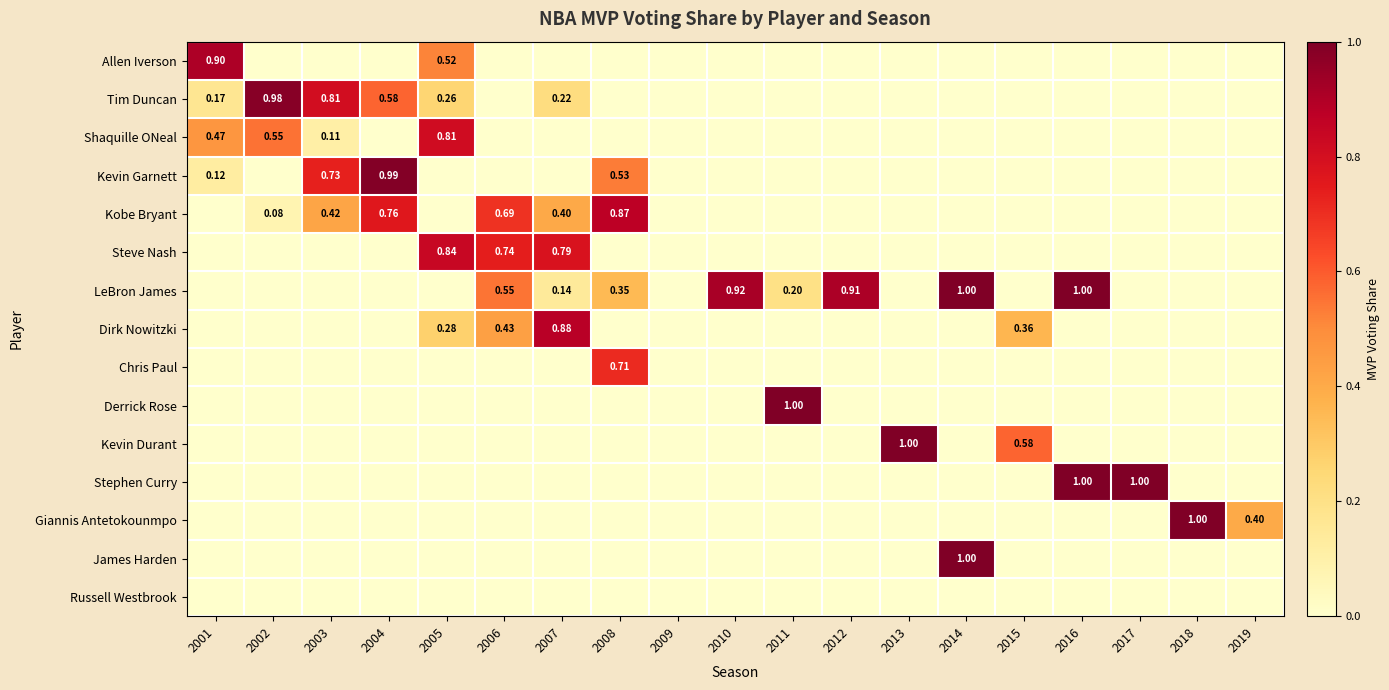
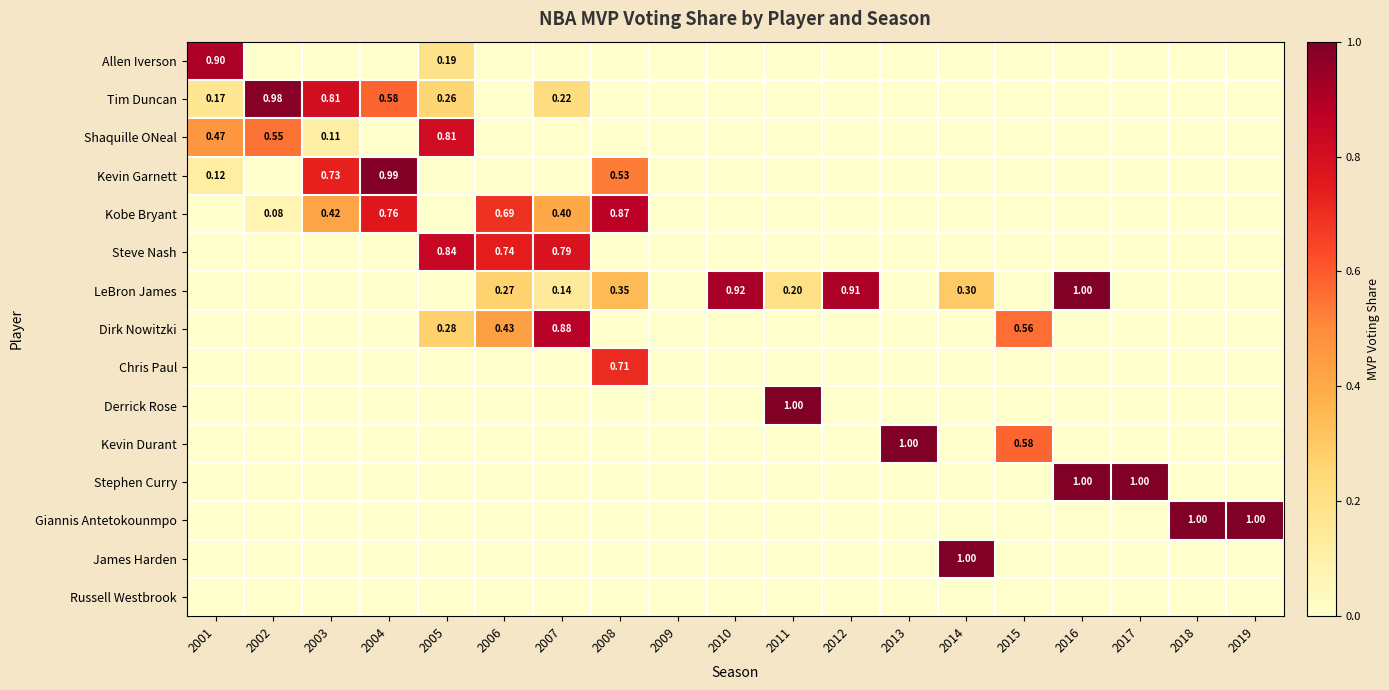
Allen Iverson, 2005: 0.52 -> 0.19
LeBron James, 2006: 0.55 -> 0.27
LeBron James, 2014: 1.00 -> 0.30
Dirk Nowitzki, 2015: 0.36 -> 0.56
Giannis Antetokounmpo, 2019: 0.40 -> 1.00
